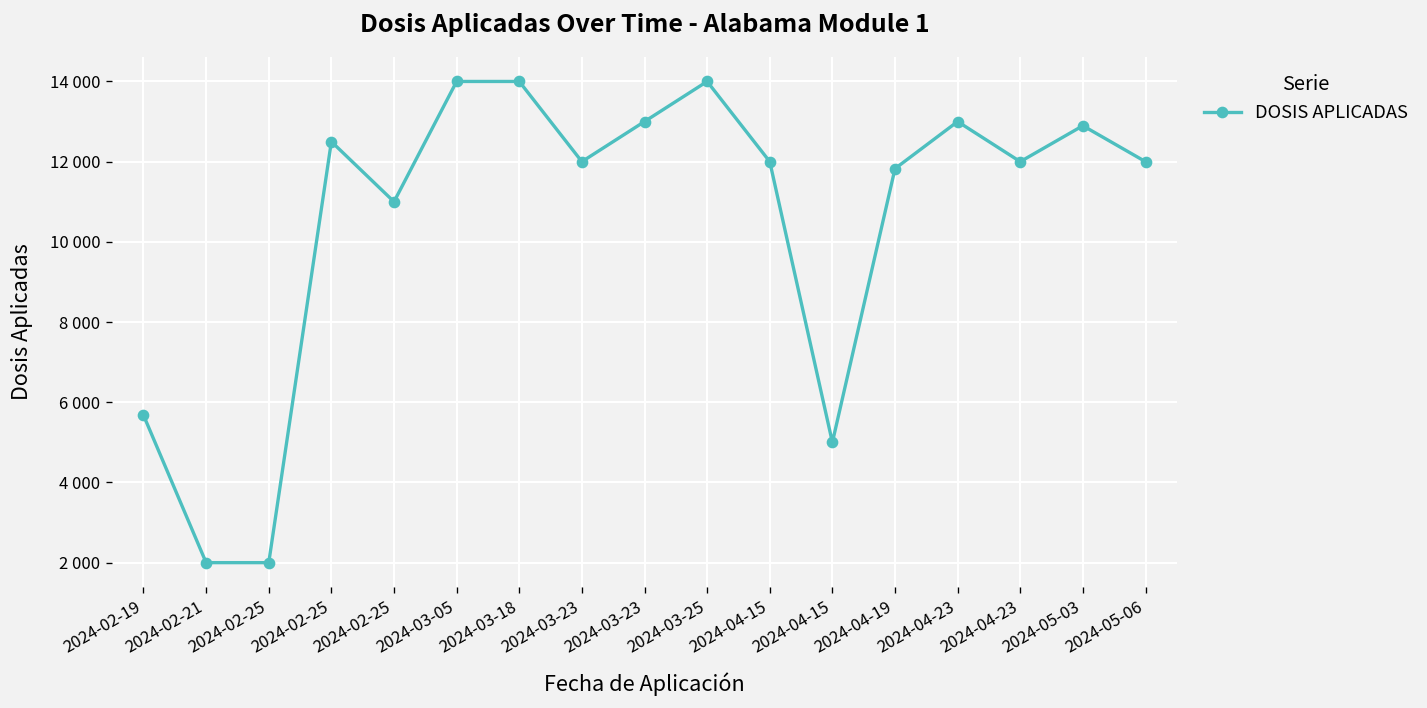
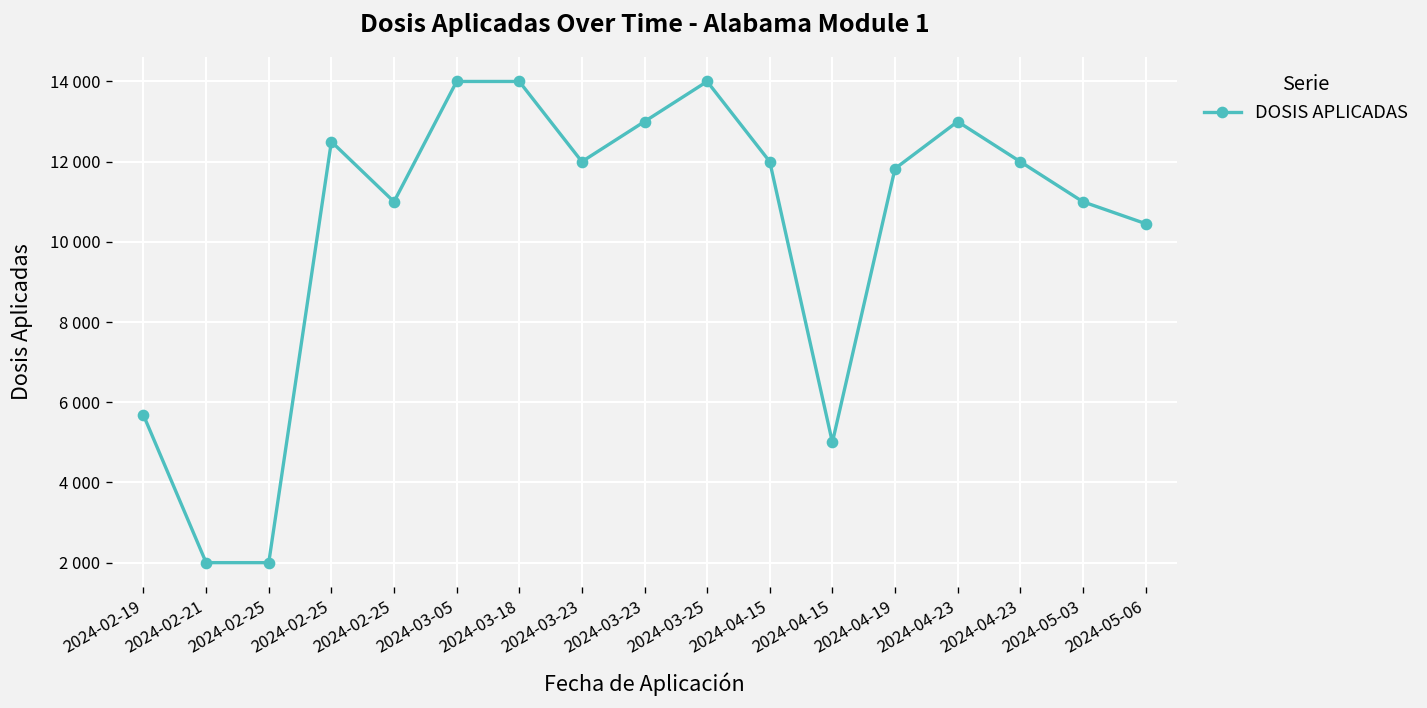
2024-05-03: 12900 -> 11000
2024-05-06: 12000 -> 10500
